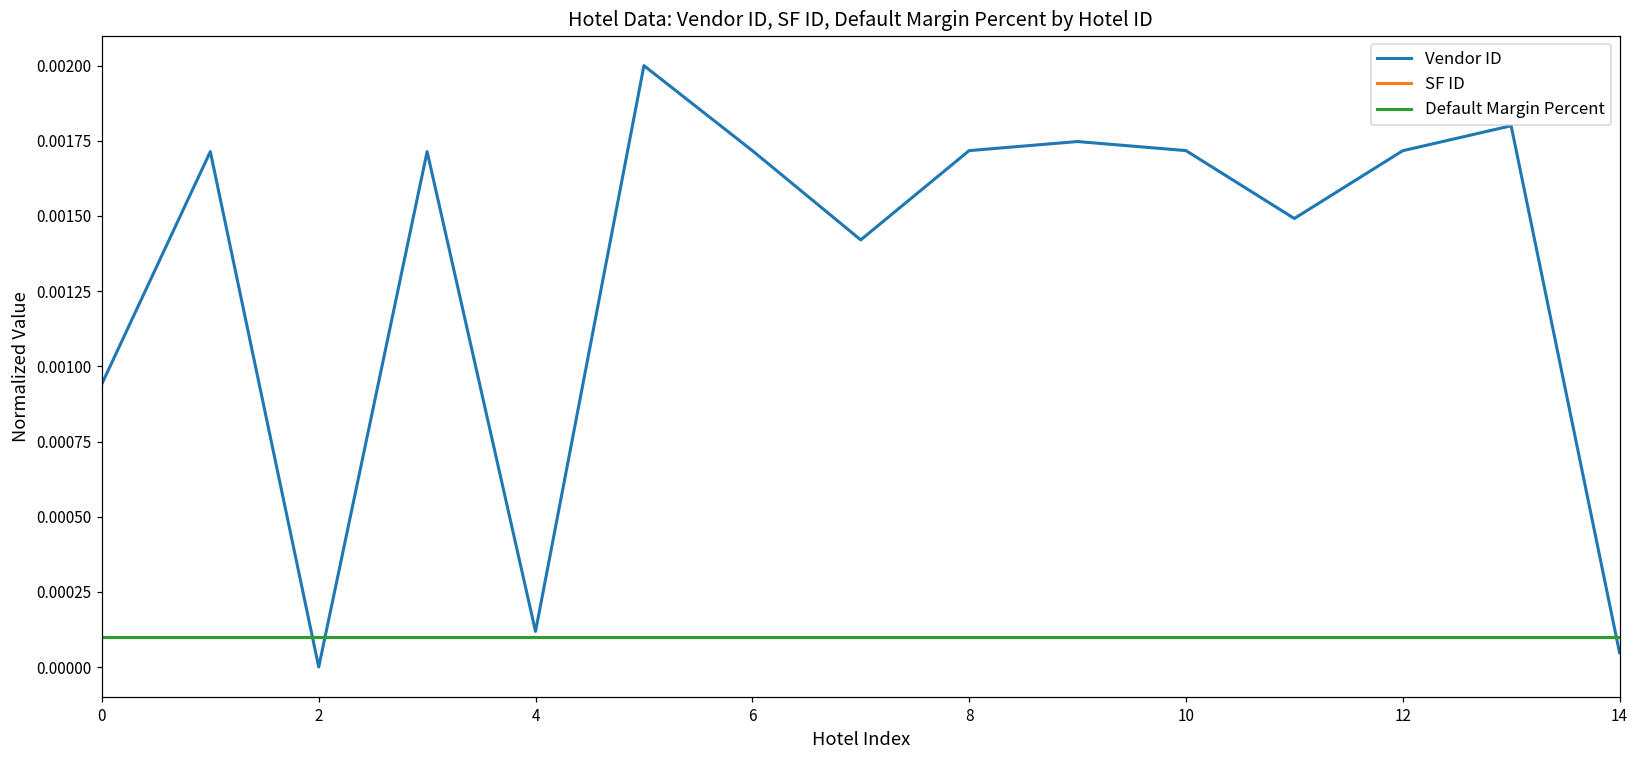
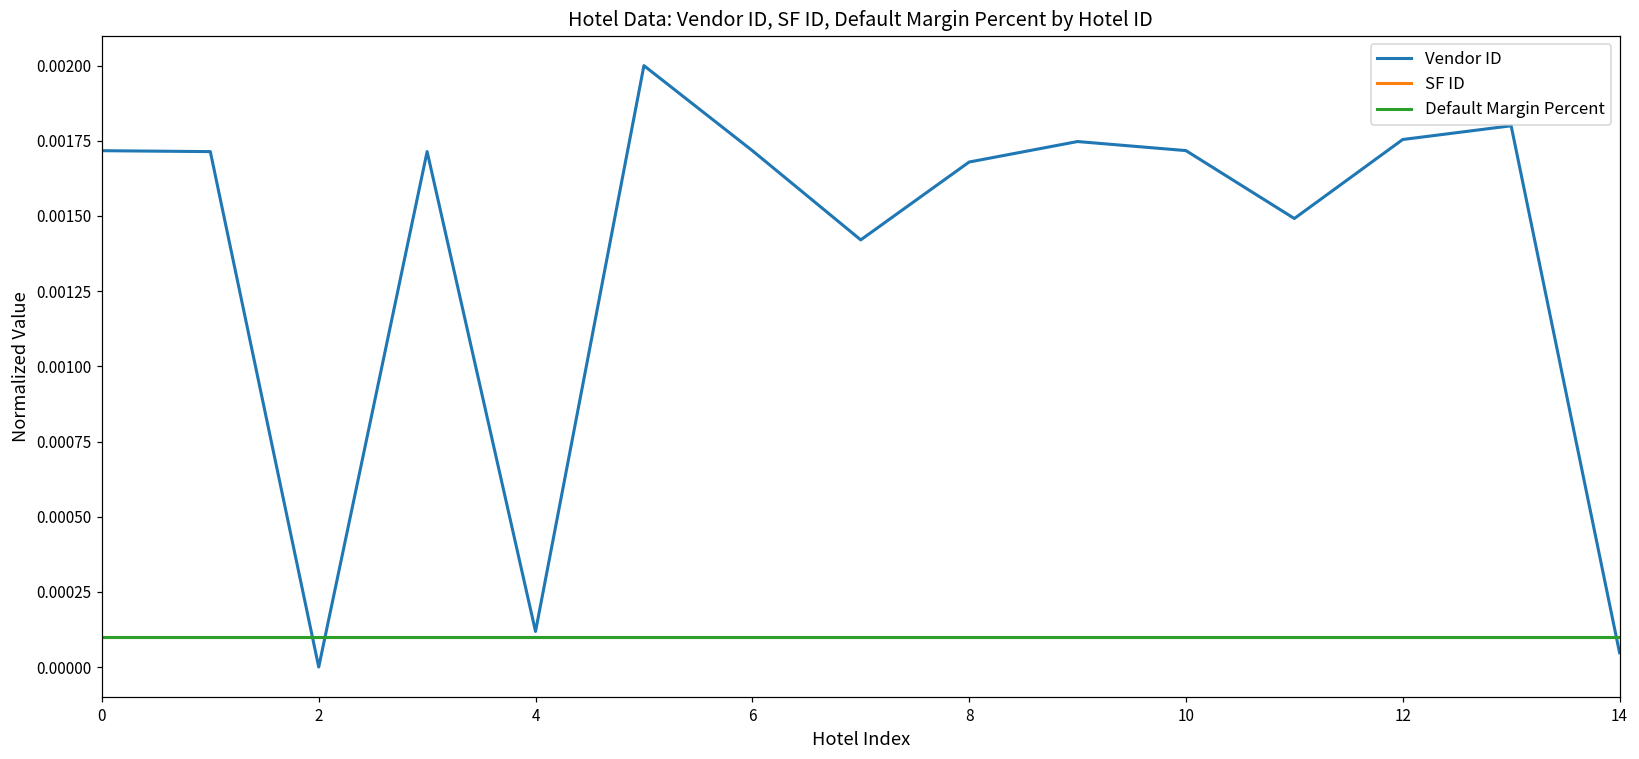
Vendor ID, 0: 0.00094 -> 0.00172
Vendor ID, 8: 0.00172 -> 0.00168
Vendor ID, 12: 0.00172 -> 0.00175
